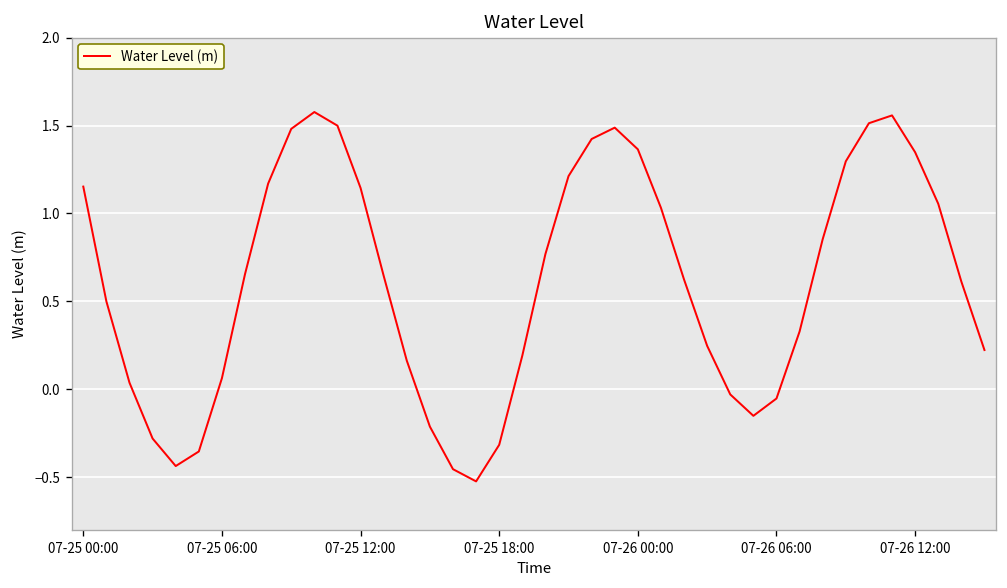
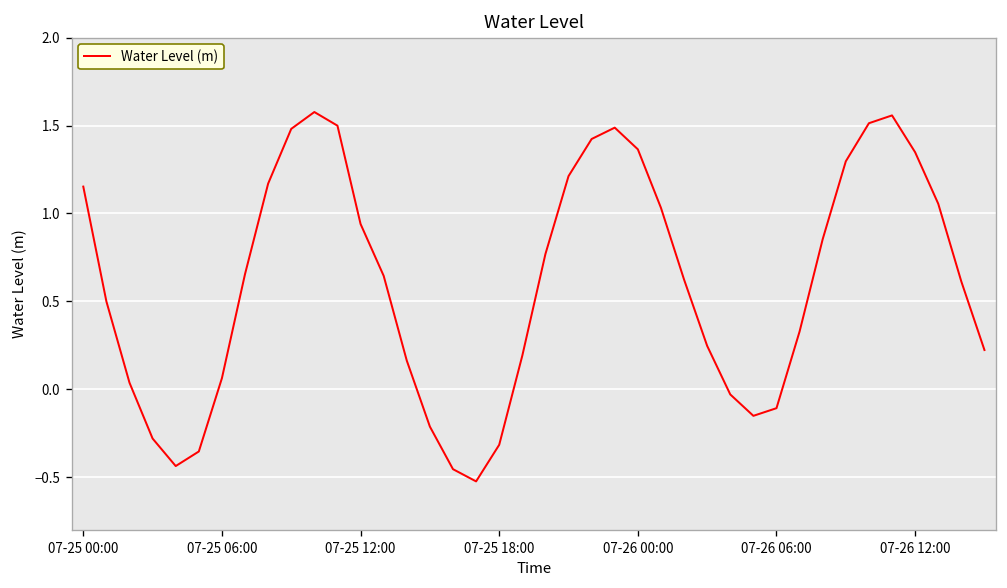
07-25 12:00: 1.15 -> 0.94
07-26 06:00: -0.05 -> -0.11
